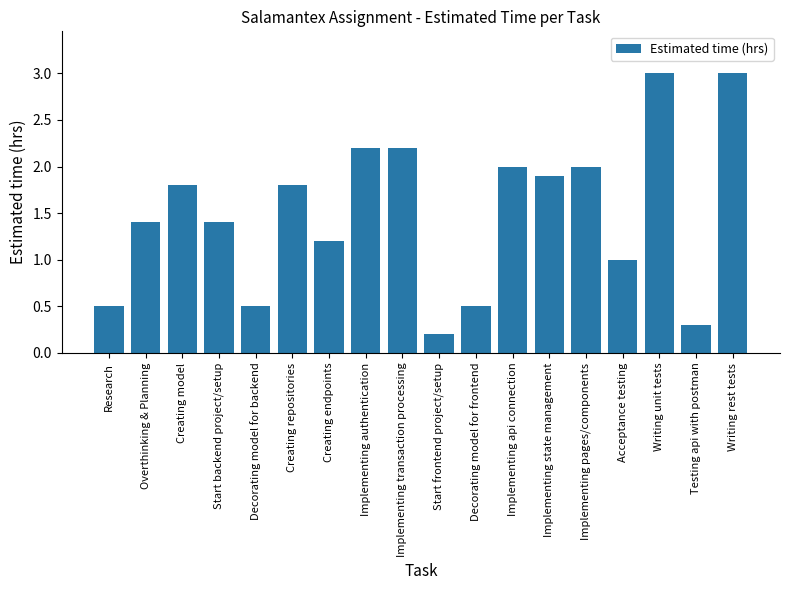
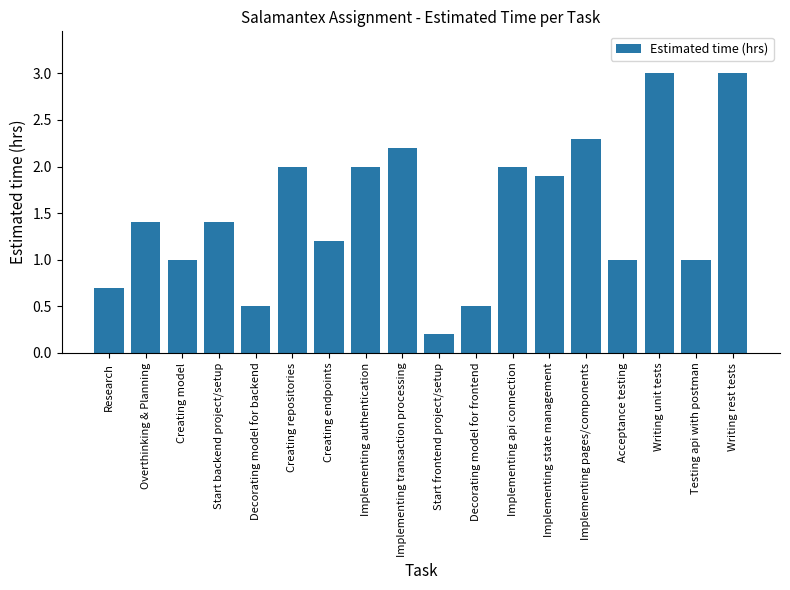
Research: 0.5 -> 0.7
Creating model: 1.8 -> 1.0
Creating repositories: 1.8 -> 2.0
Implementing authentication: 2.2 -> 2.0
Implementing pages/components: 2.0 -> 2.3
Testing api with postman: 0.3 -> 1.0
